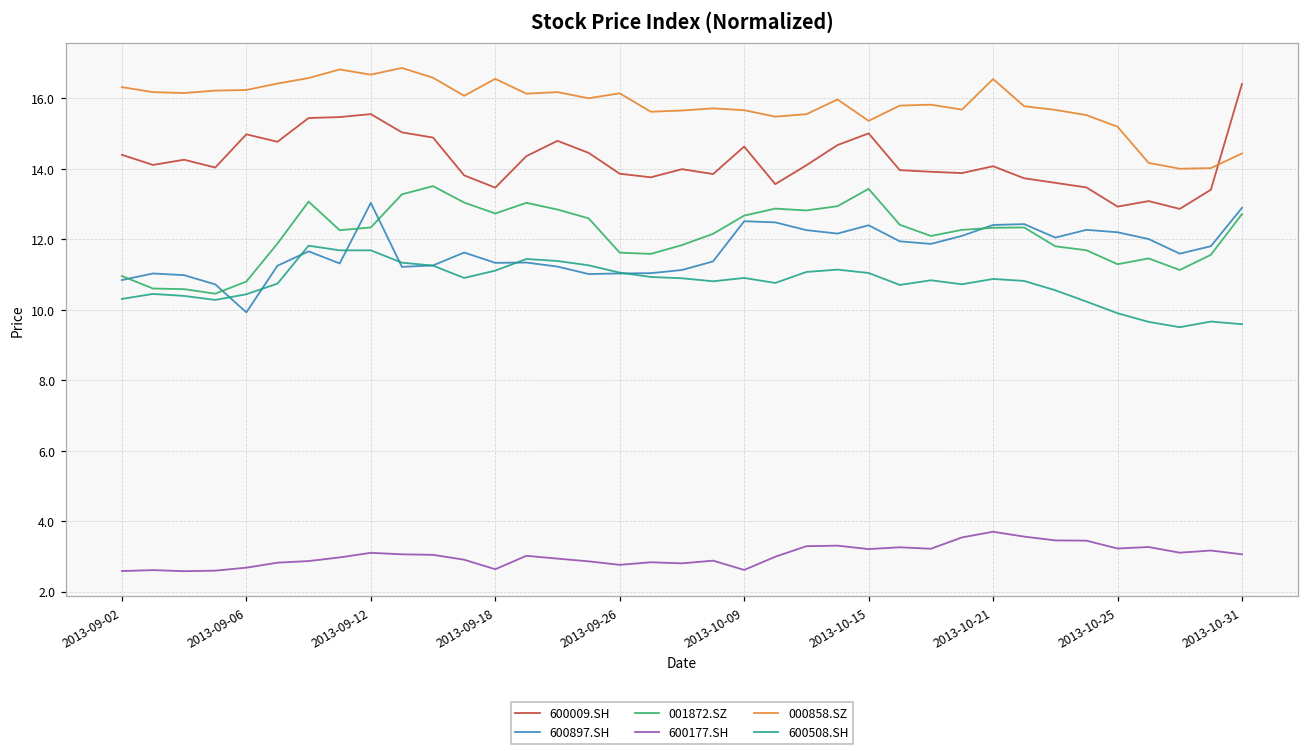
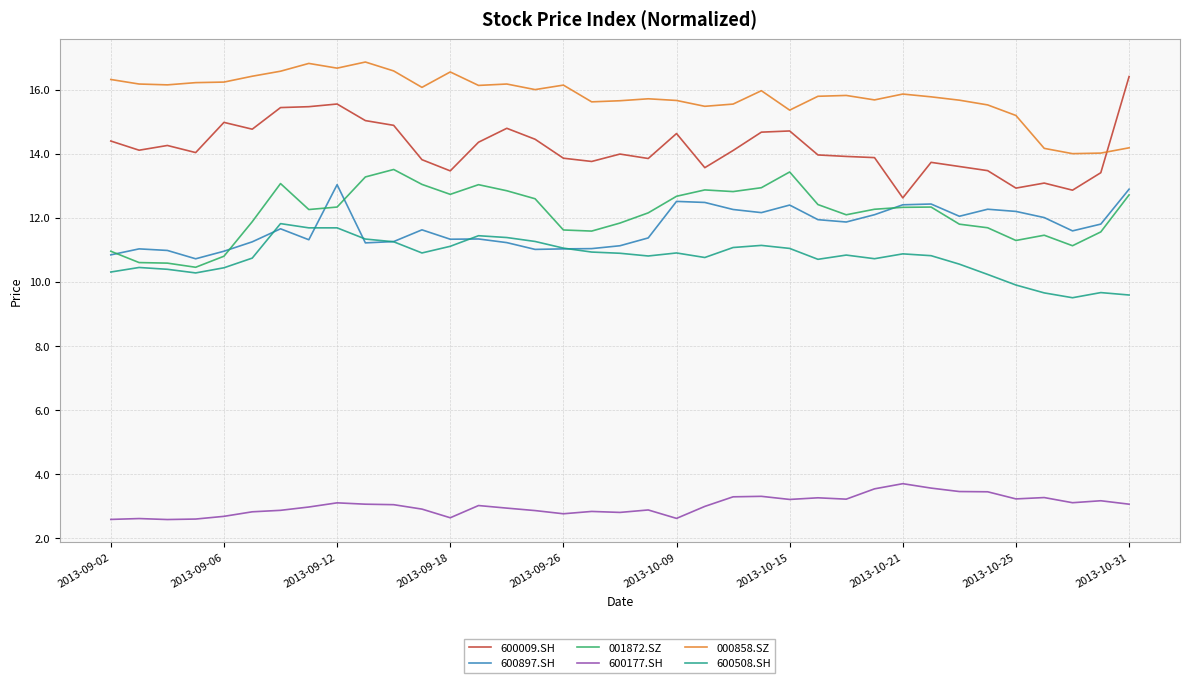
600897.SH, 2013-09-06: 9.9 -> 11.0
600009.SH, 2013-10-15: 15.0 -> 14.7
600009.SH, 2013-10-21: 14.1 -> 12.6
000858.SZ, 2013-10-21: 16.6 -> 15.9
000858.SZ, 2013-10-31: 14.4 -> 14.2
